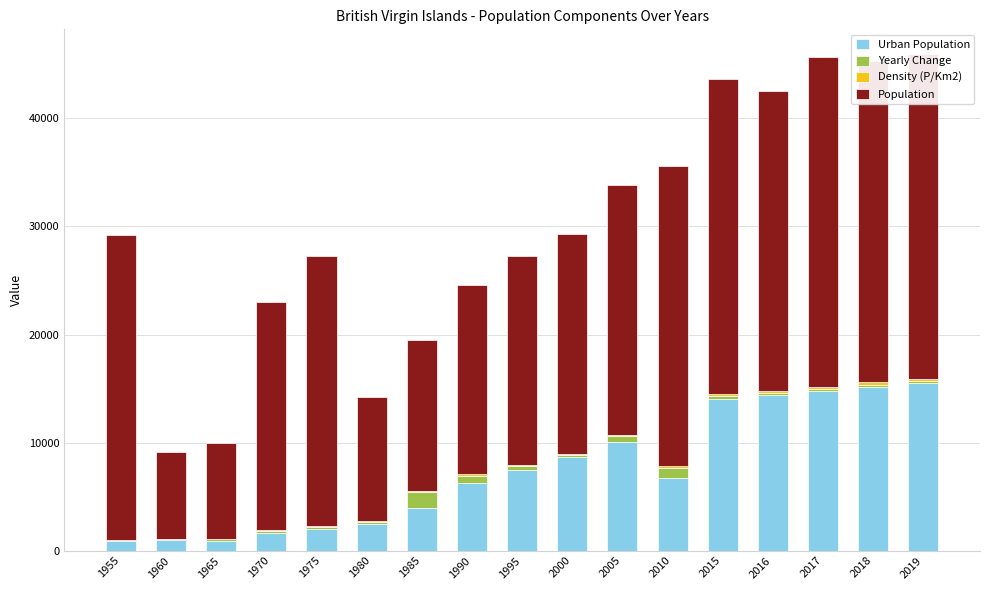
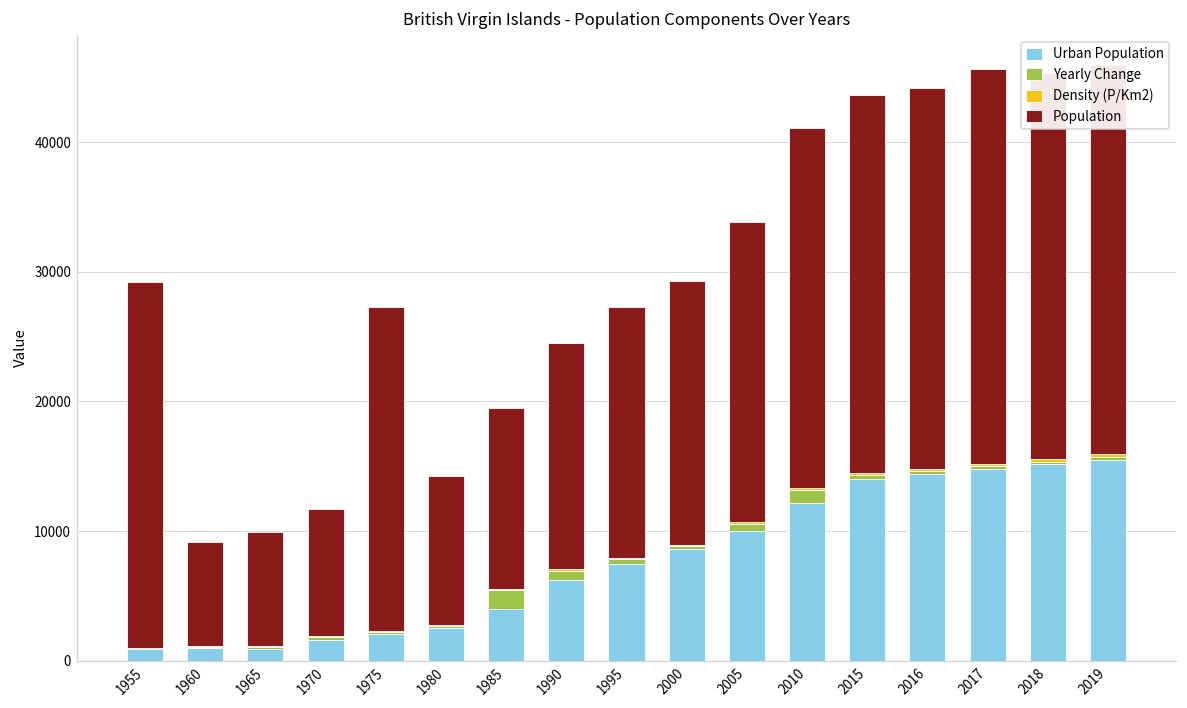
Population, 1970: 21100 -> 9800
Urban Population, 2010: 6700 -> 12200
Population, 2016: 27700 -> 29400
